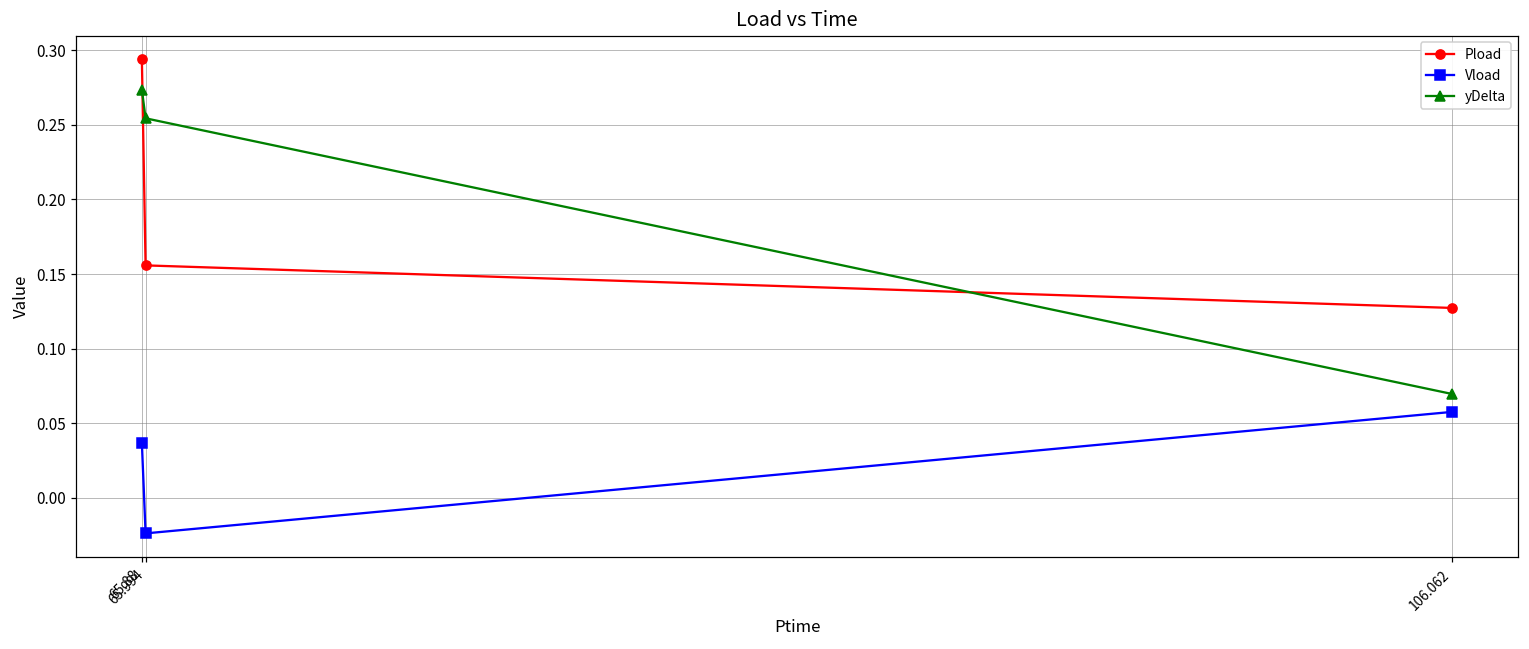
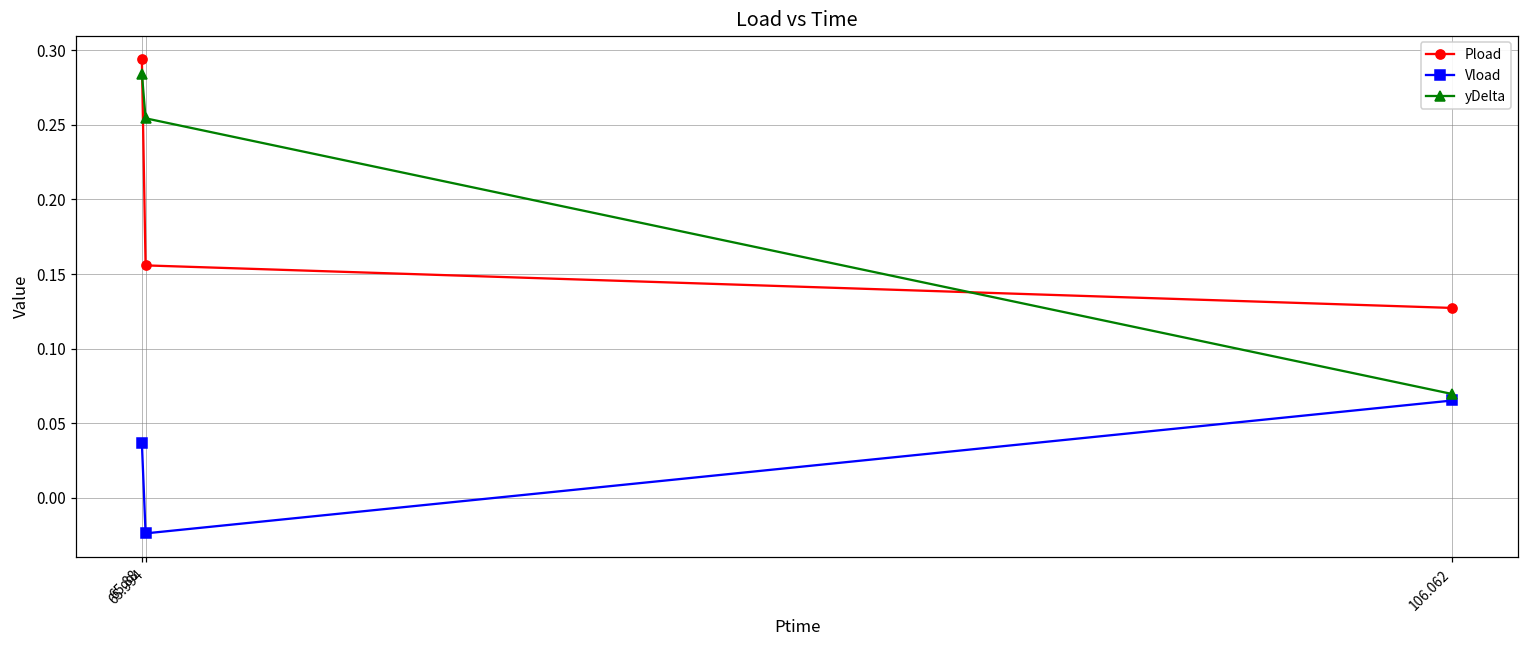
yDelta, 65.88: 0.273 -> 0.284
Vload, 106.062: 0.058 -> 0.065
